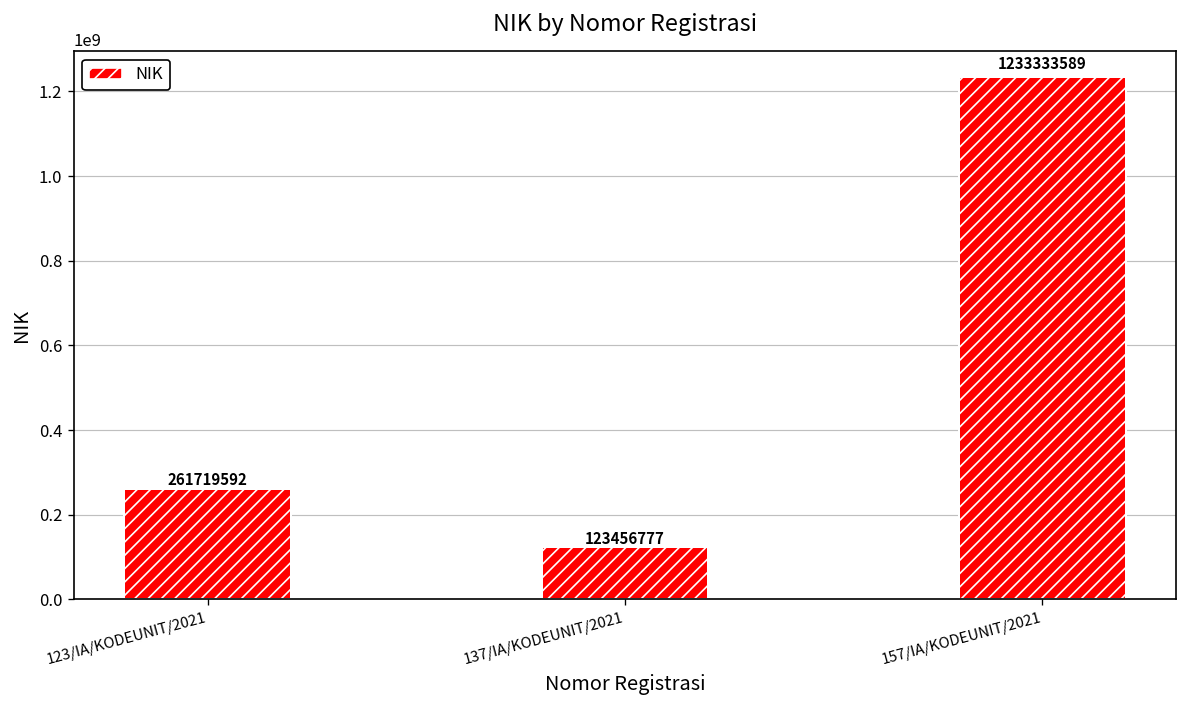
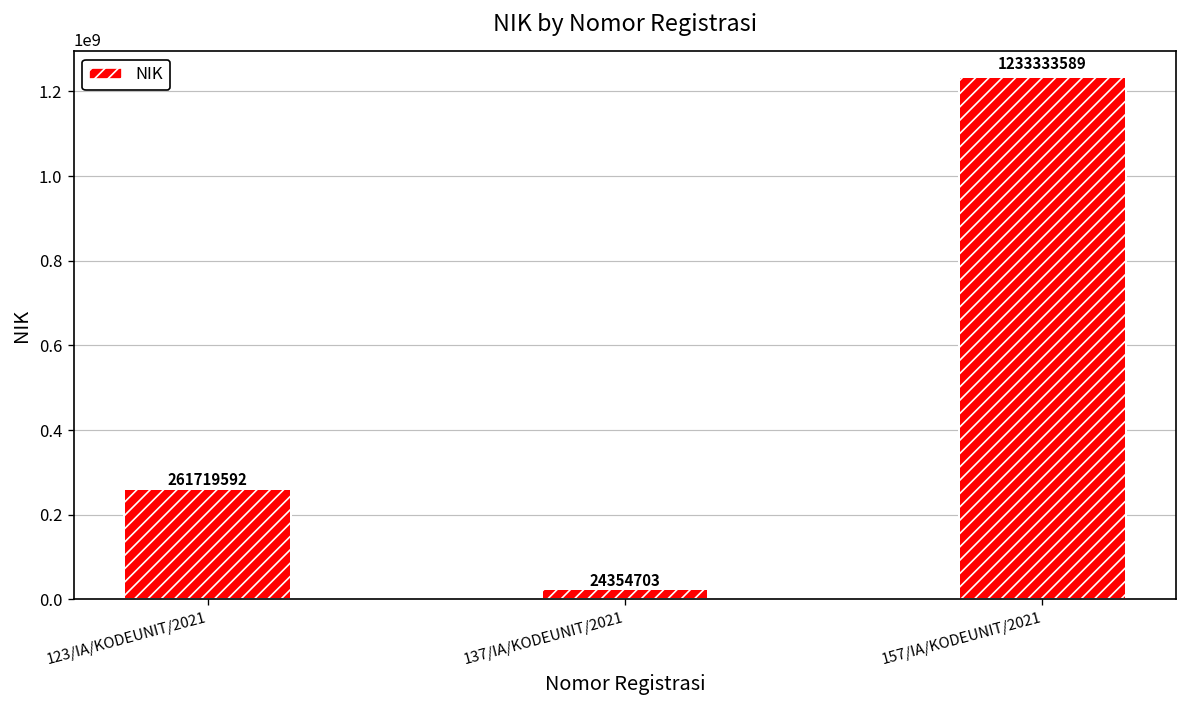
137/IA/KODEUNIT/2021: 123456777 -> 24354703
